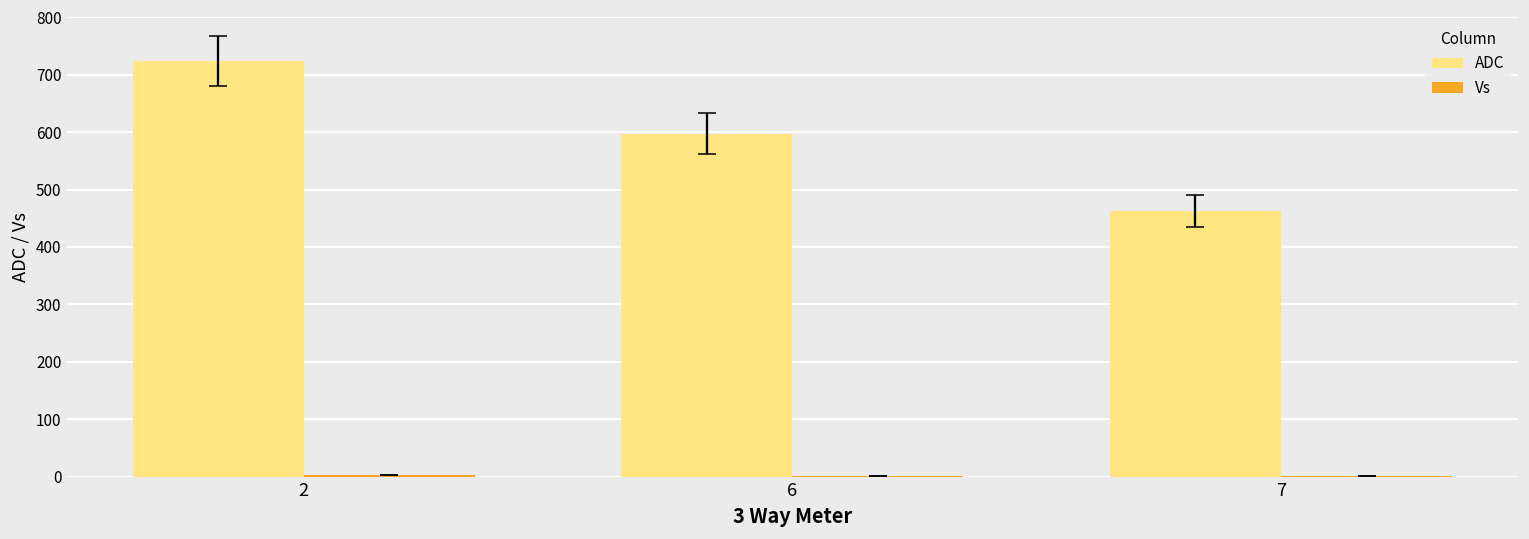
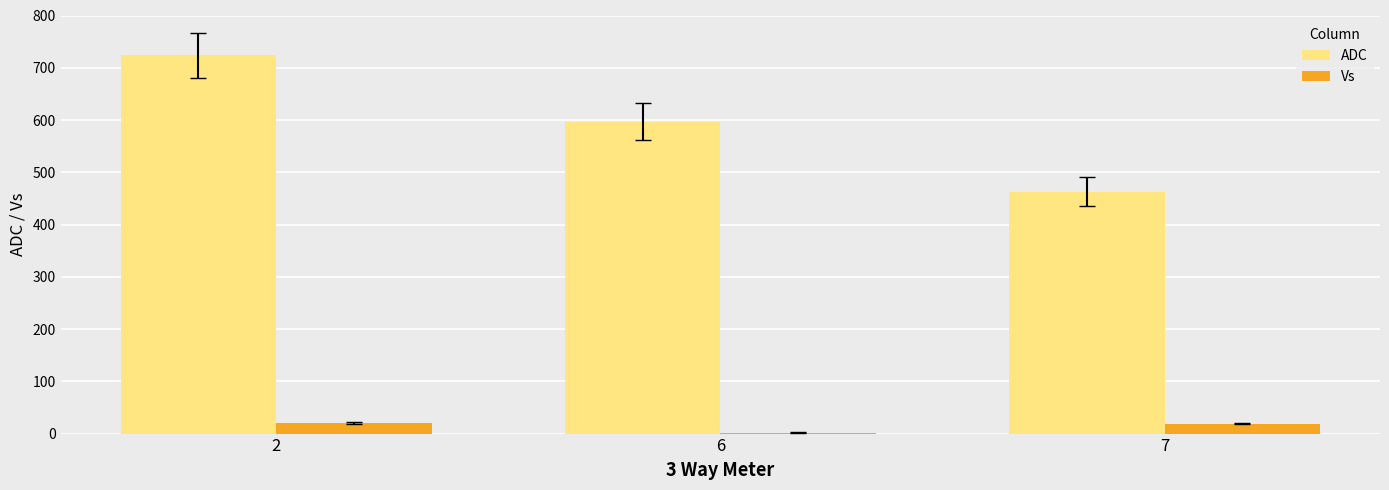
Vs, 2: 0 -> 20
Vs, 7: 0 -> 20
